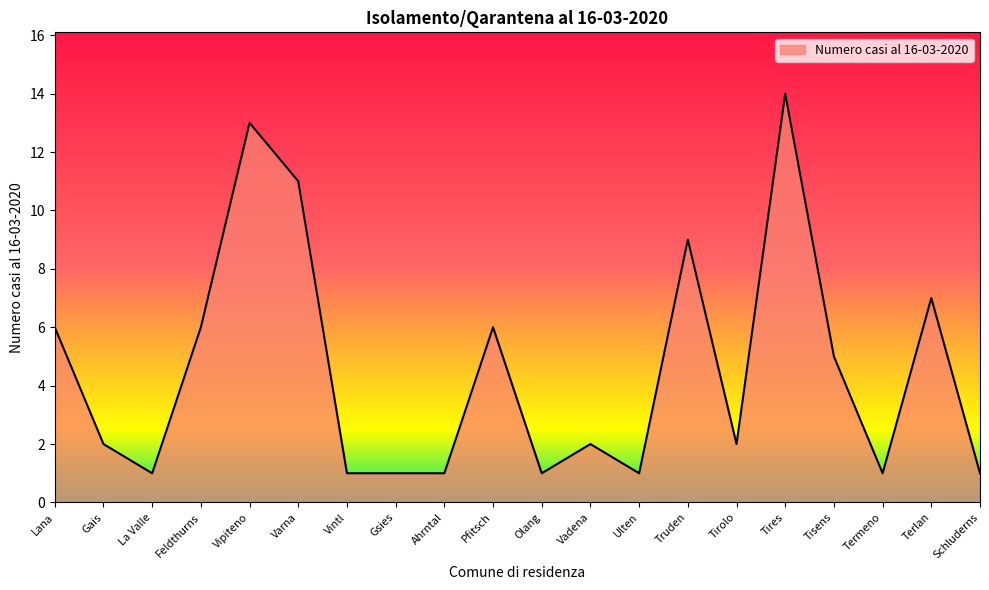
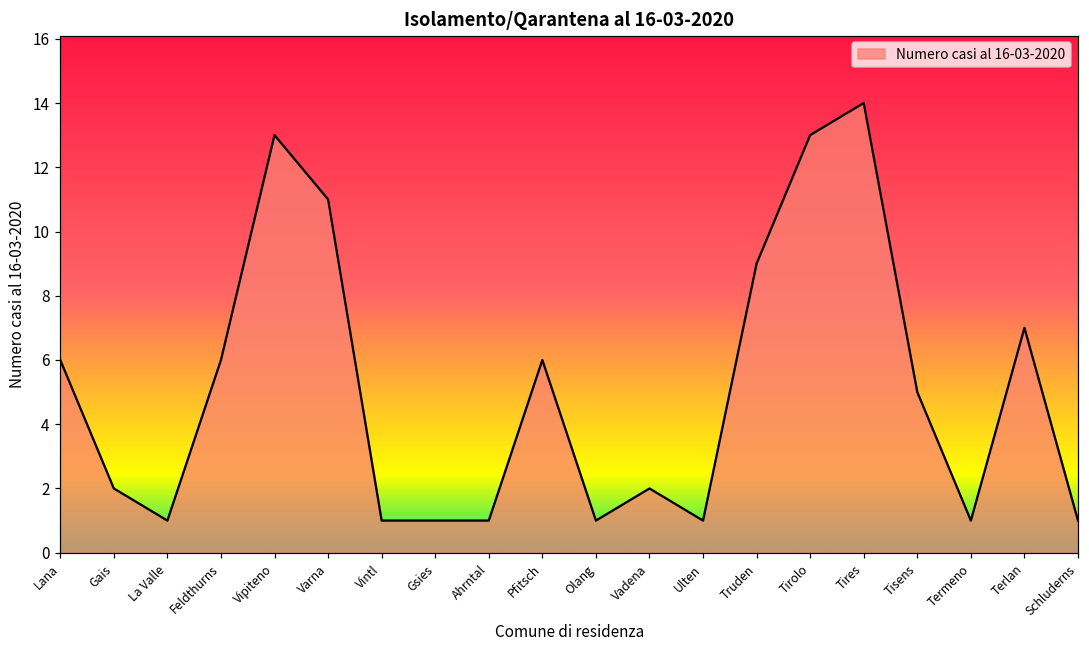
Tirolo: 2 -> 13
